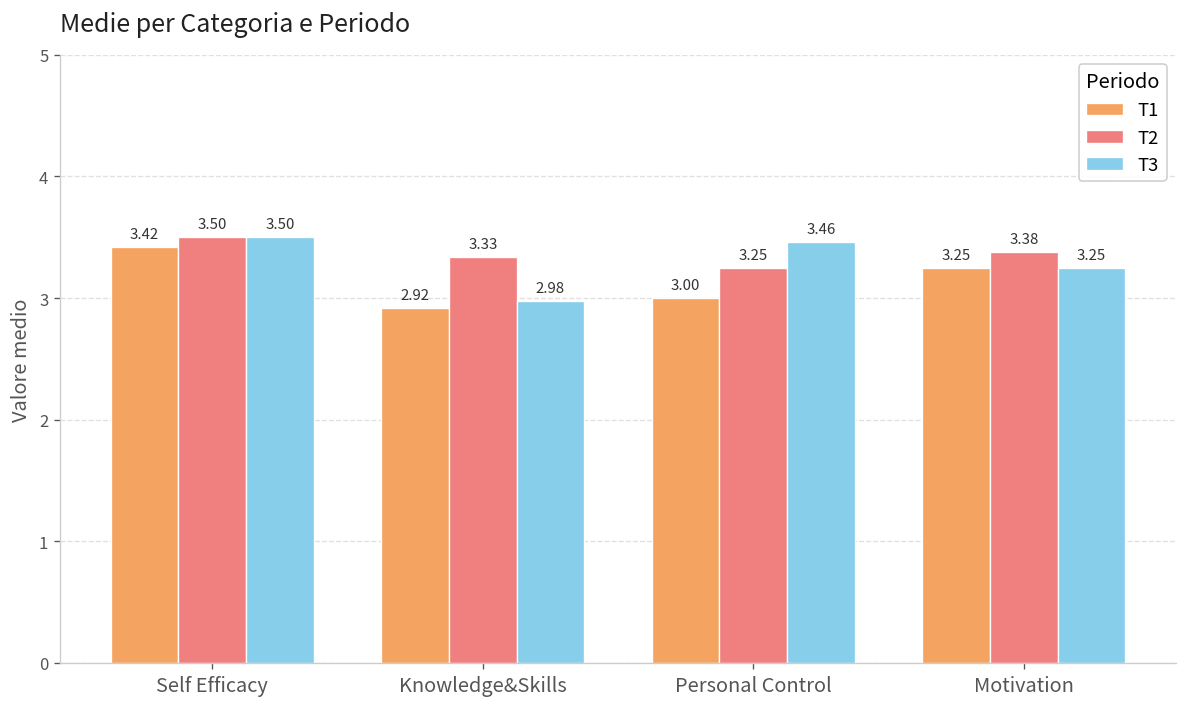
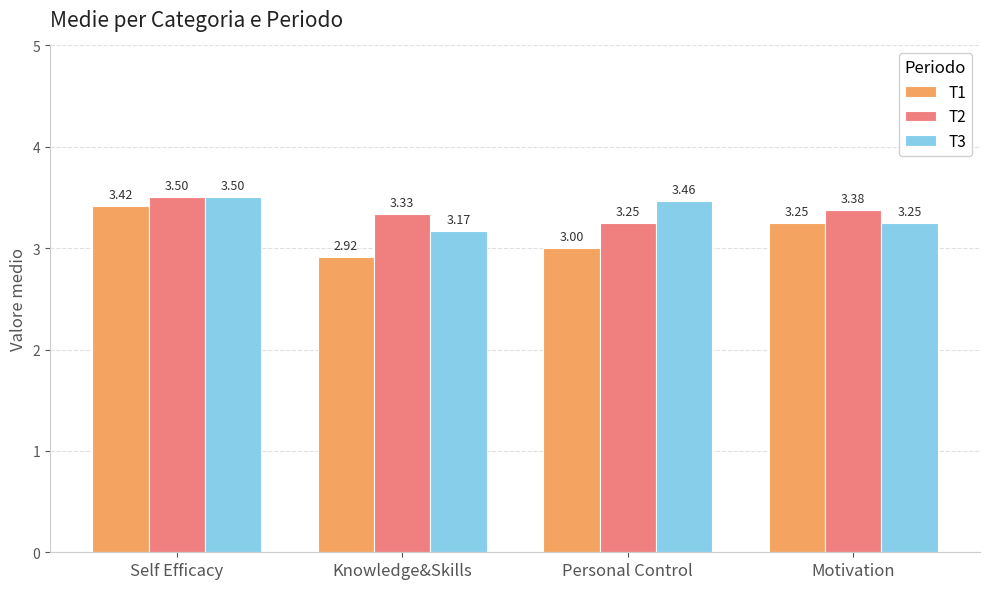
T3, Knowledge&Skills: 2.98 -> 3.17
